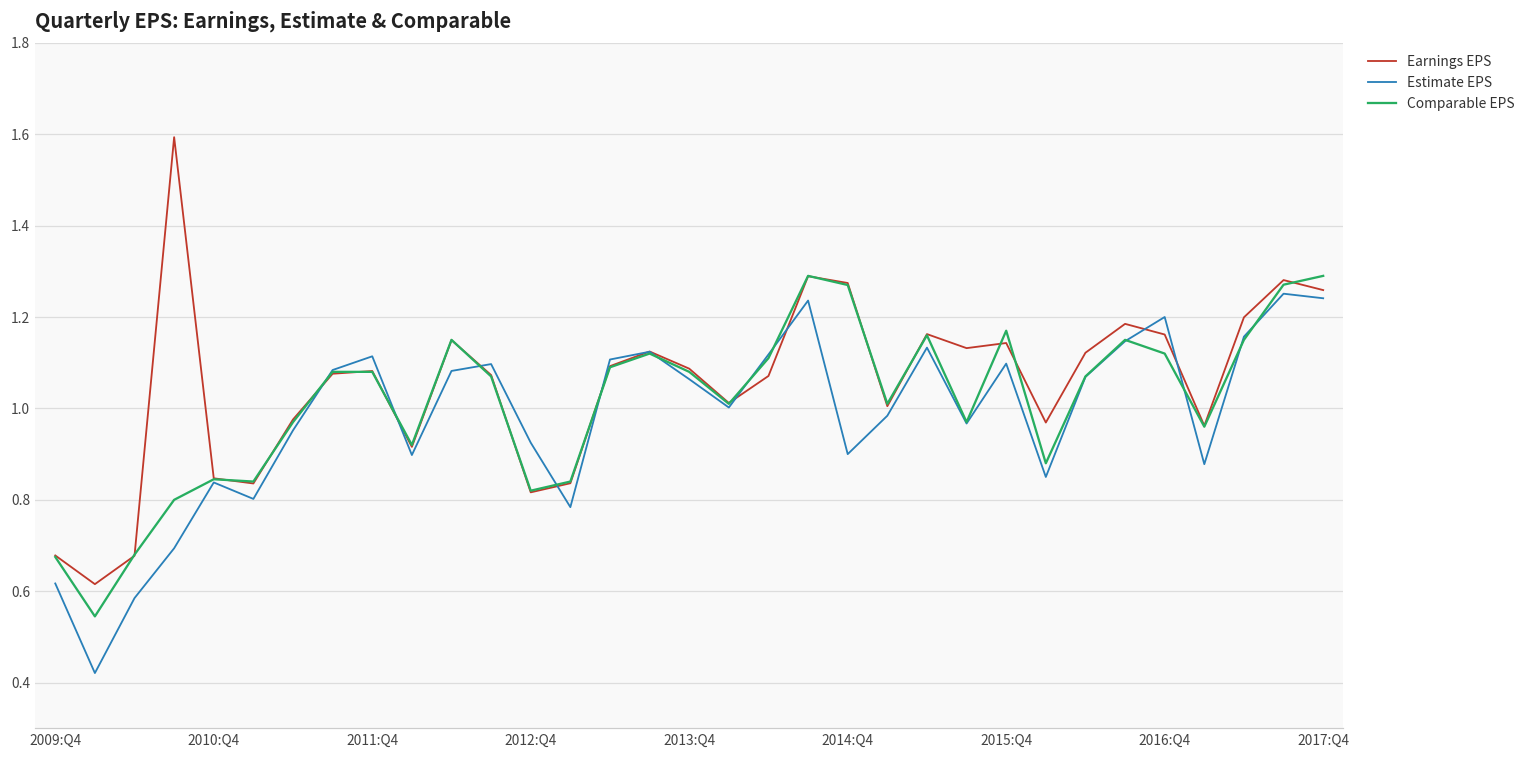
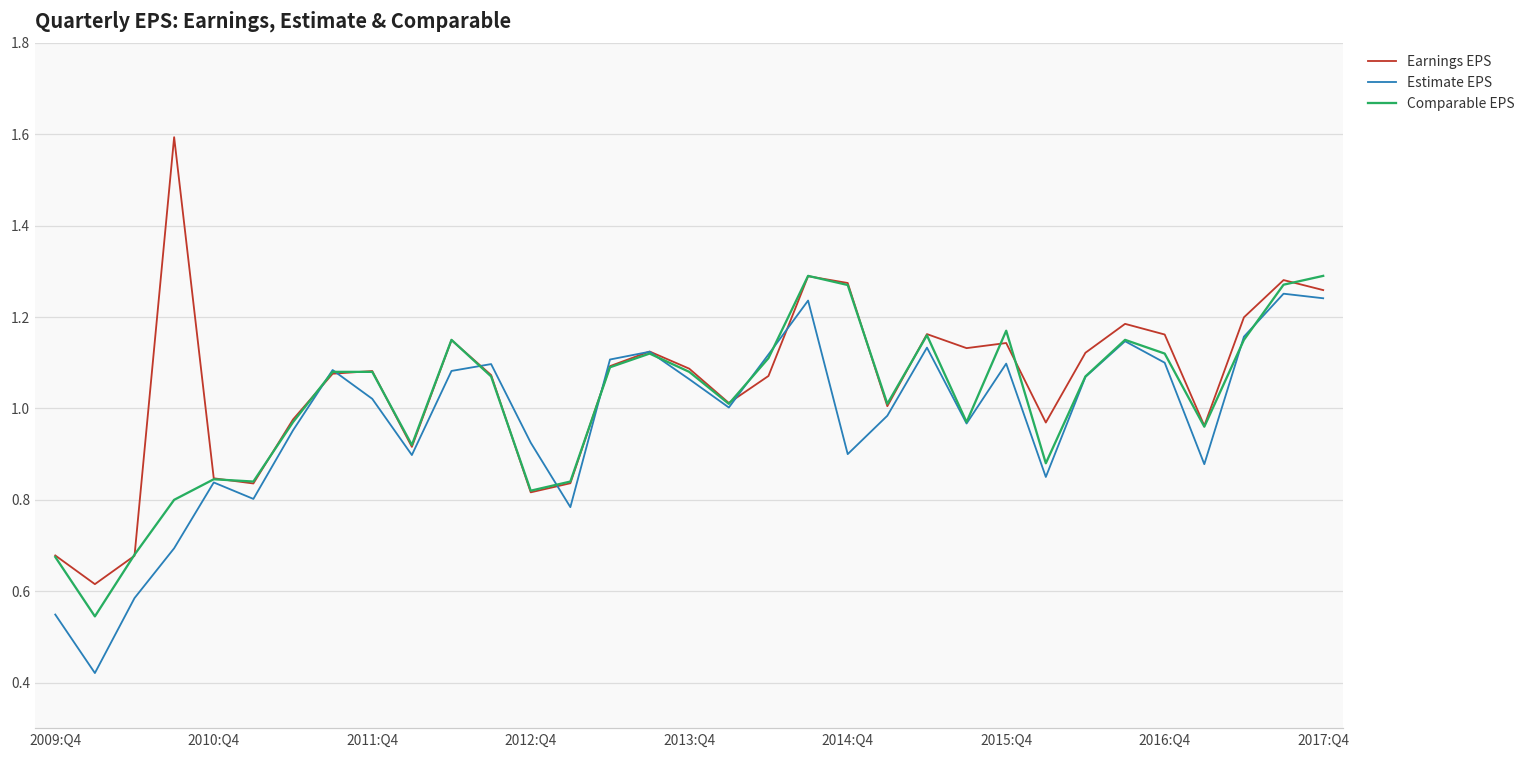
Estimate EPS, 2009:Q4: 0.62 -> 0.55
Estimate EPS, 2011:Q4: 1.11 -> 1.02
Estimate EPS, 2016:Q4: 1.2 -> 1.1
